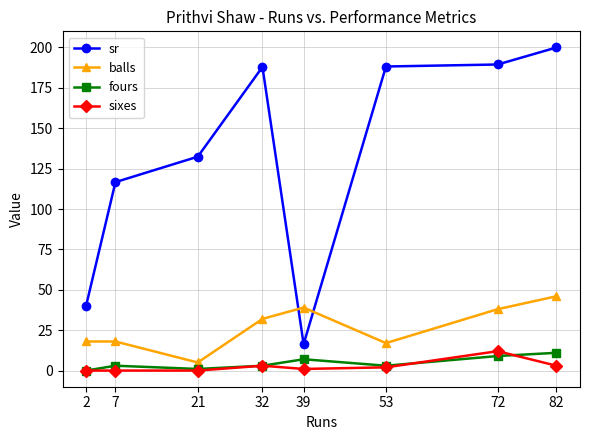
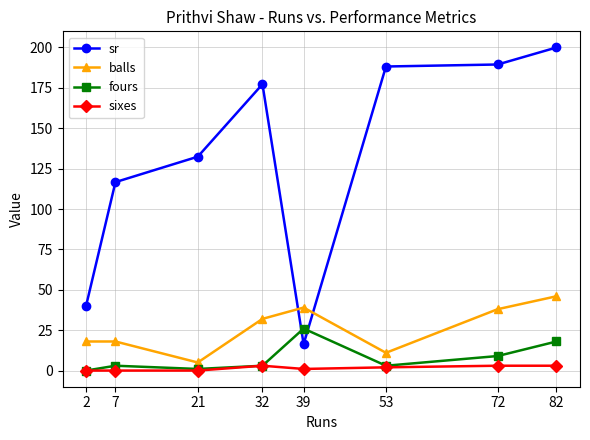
sr, 32: 188 -> 177
fours, 39: 7 -> 26
balls, 53: 17 -> 11
sixes, 72: 12 -> 3
fours, 82: 11 -> 18
